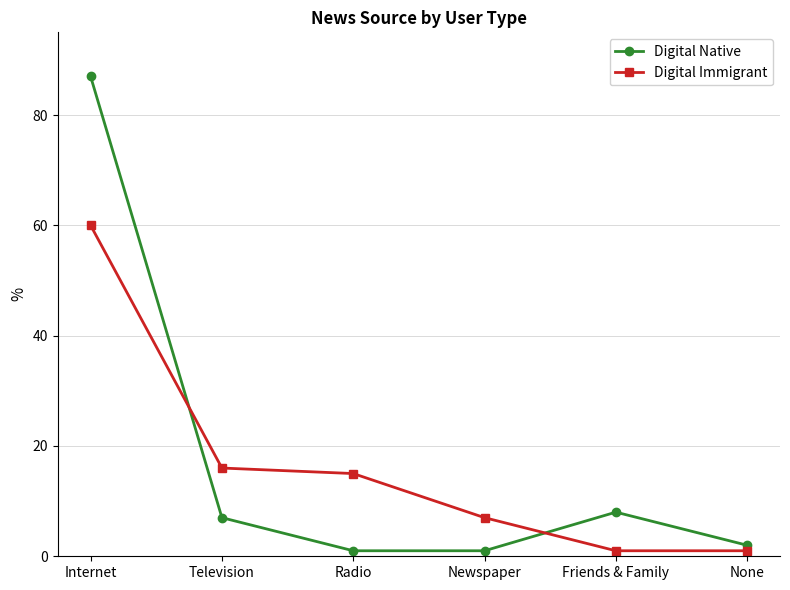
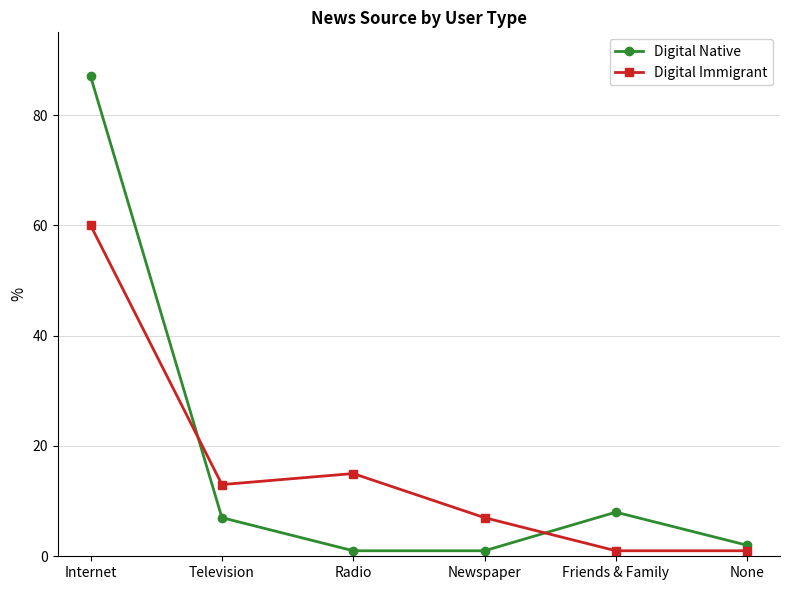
Digital Immigrant, Television: 16 -> 13
